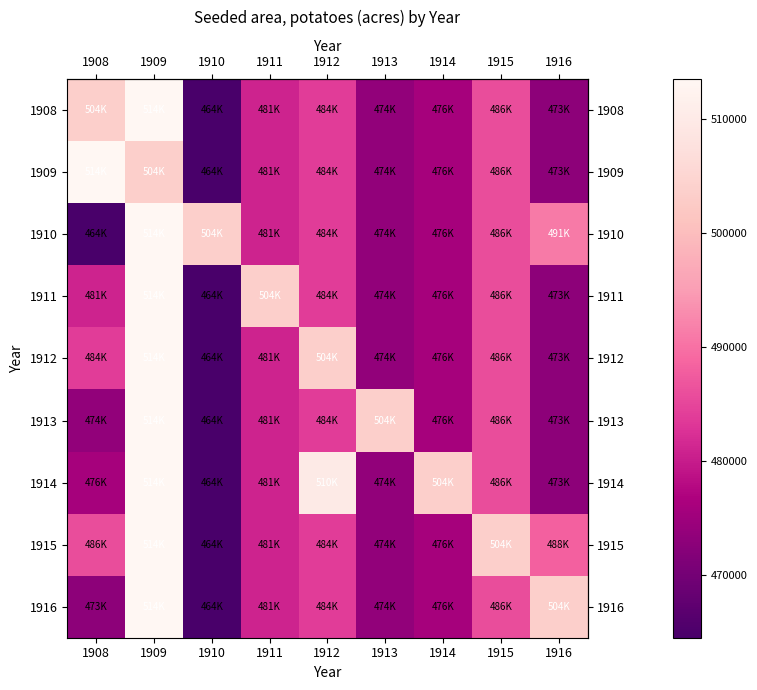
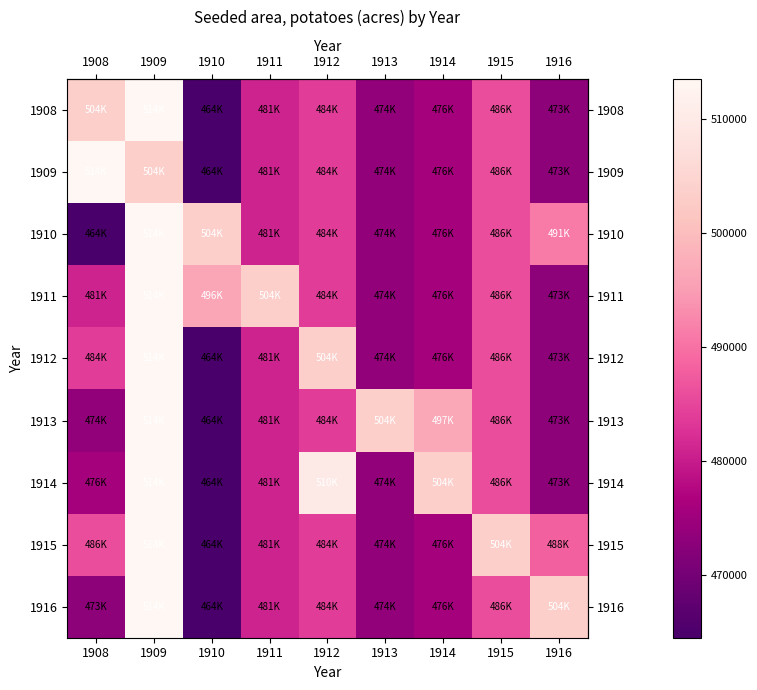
1911, 1910: 464K -> 496K
1913, 1914: 476K -> 497K
